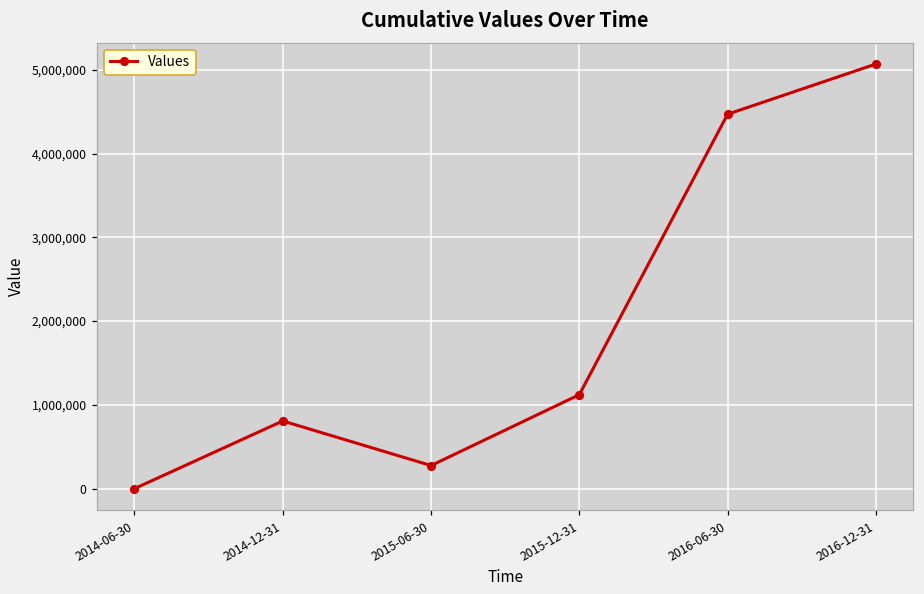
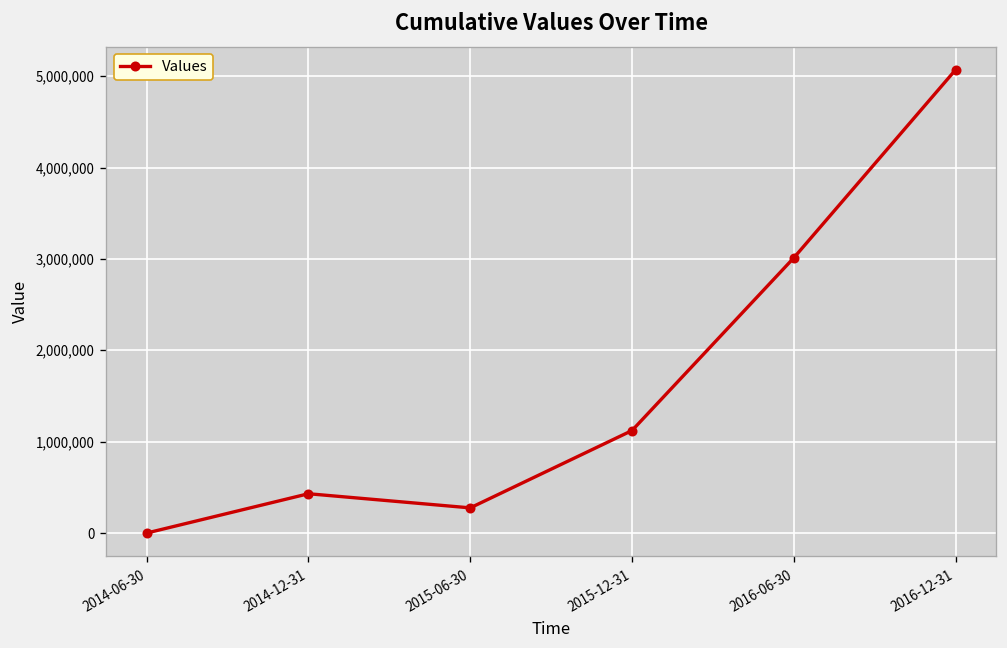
2014-12-31: 800,000 -> 400,000
2016-06-30: 4,500,000 -> 3,000,000
